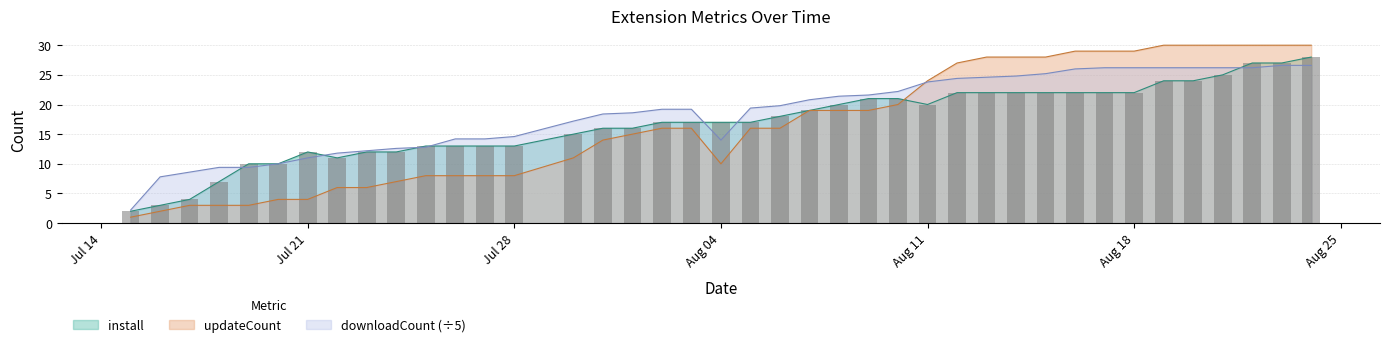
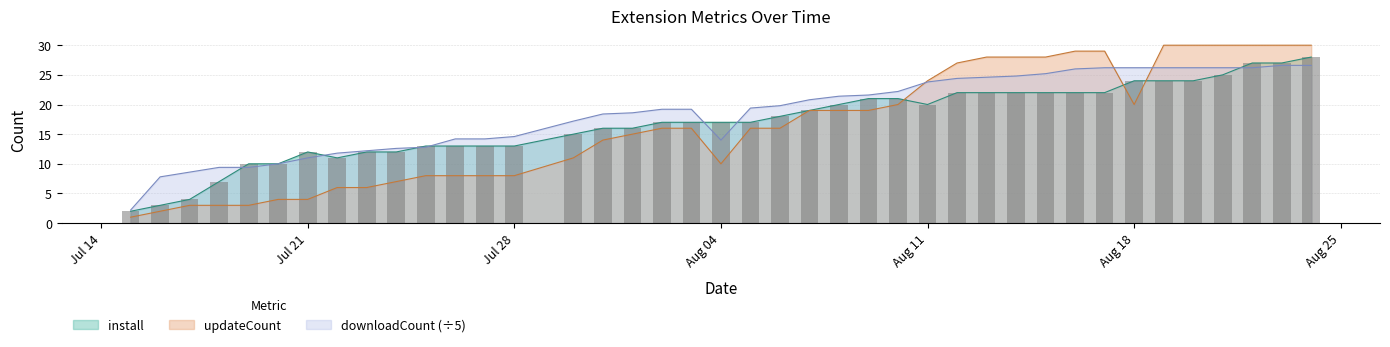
install, Aug 18: 22 -> 24
updateCount, Aug 18: 29 -> 20
